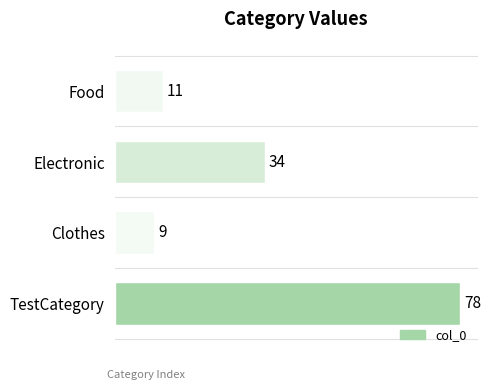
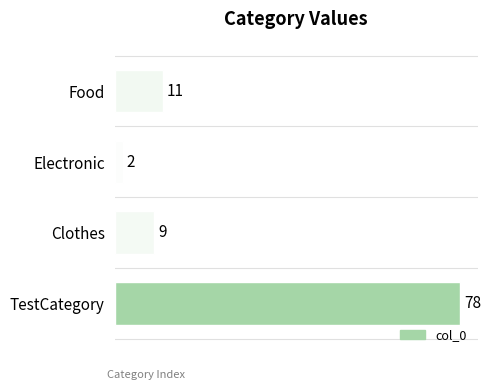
Electronic: 34 -> 2
